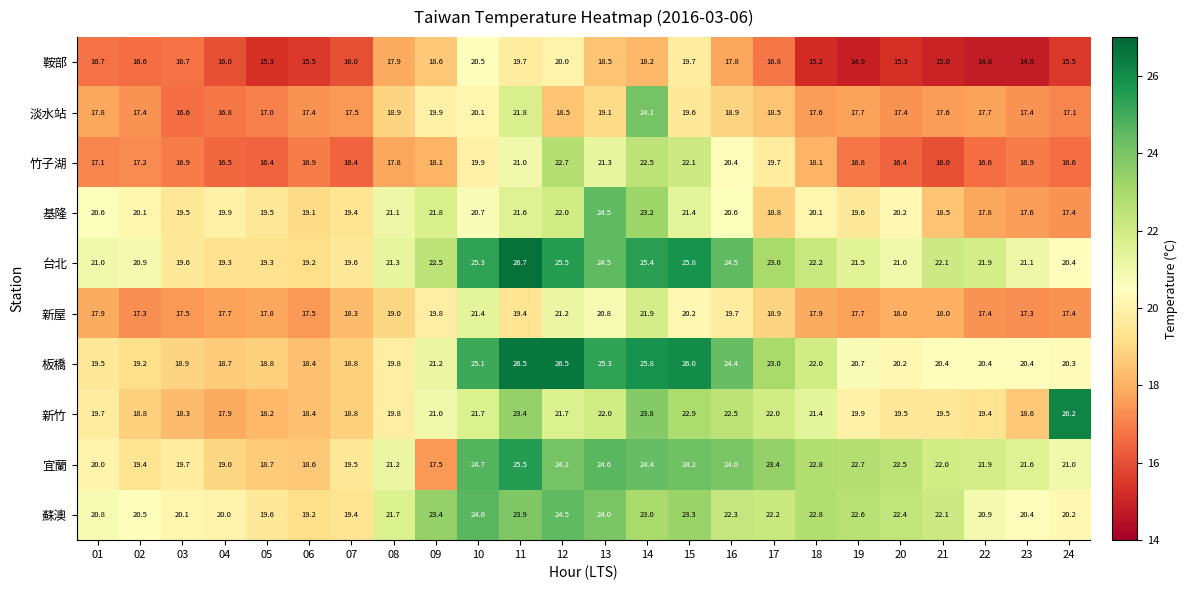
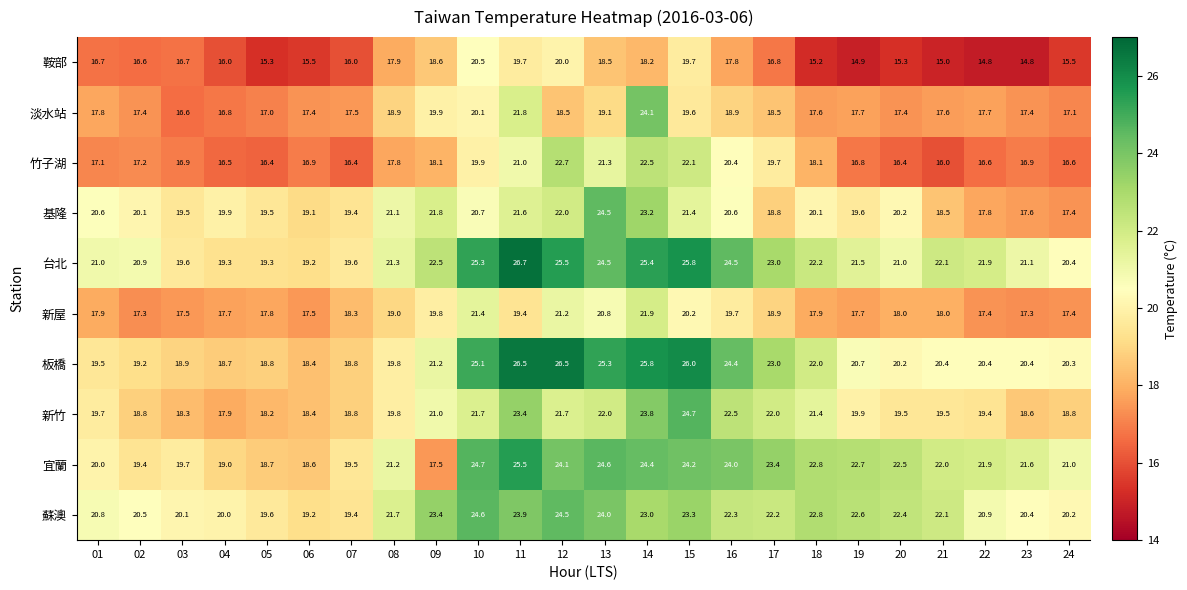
新竹, 15: 22.9 -> 24.7
新竹, 24: 26.2 -> 18.8
